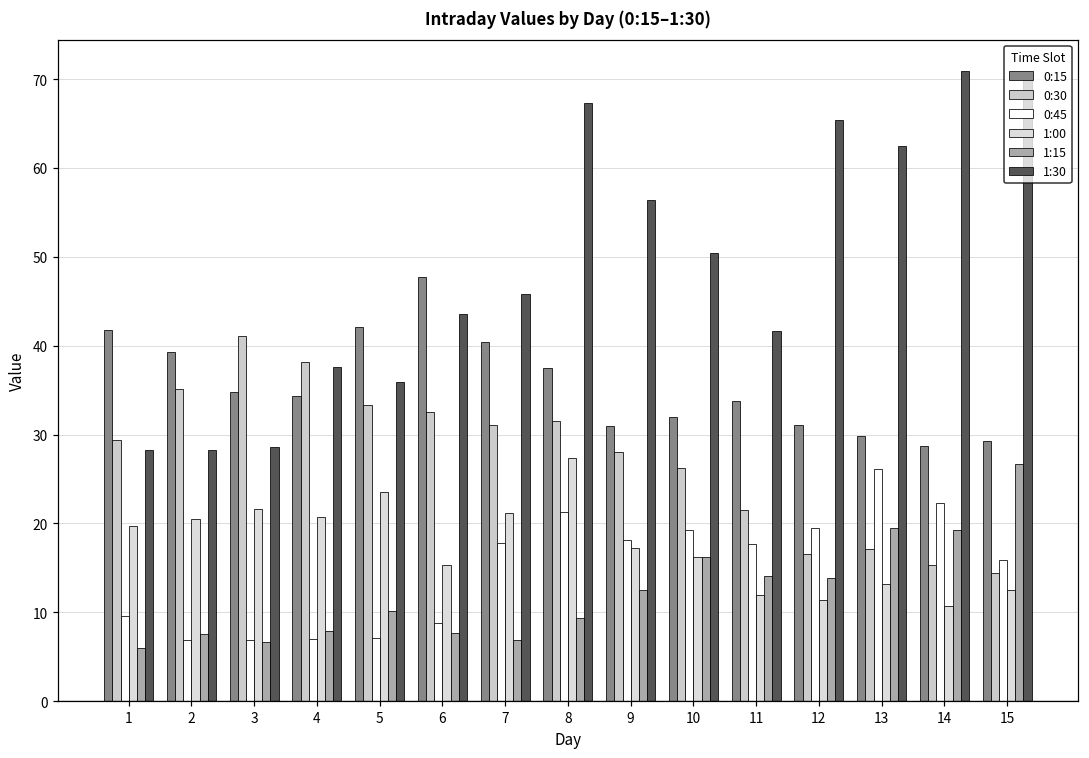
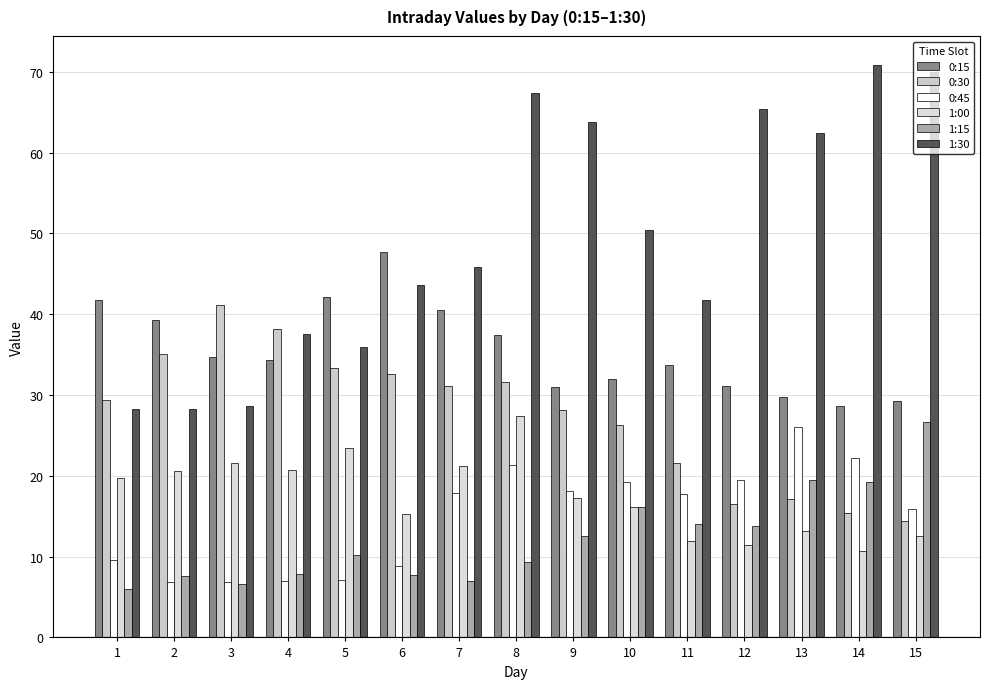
1:30, 9: 56 -> 64
